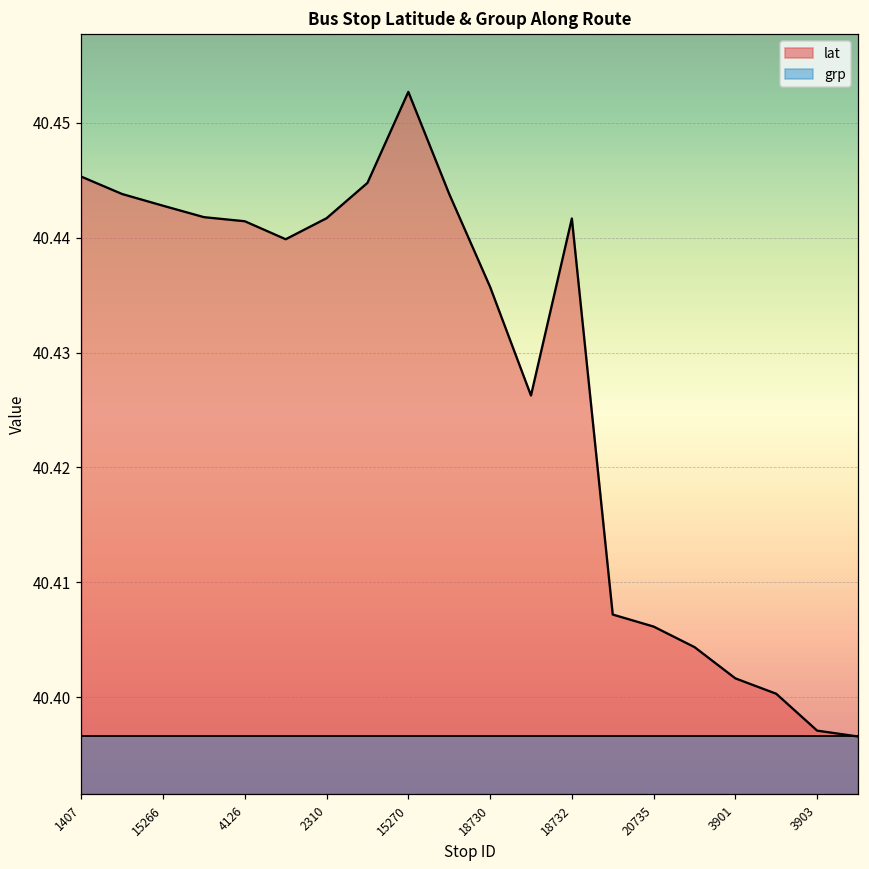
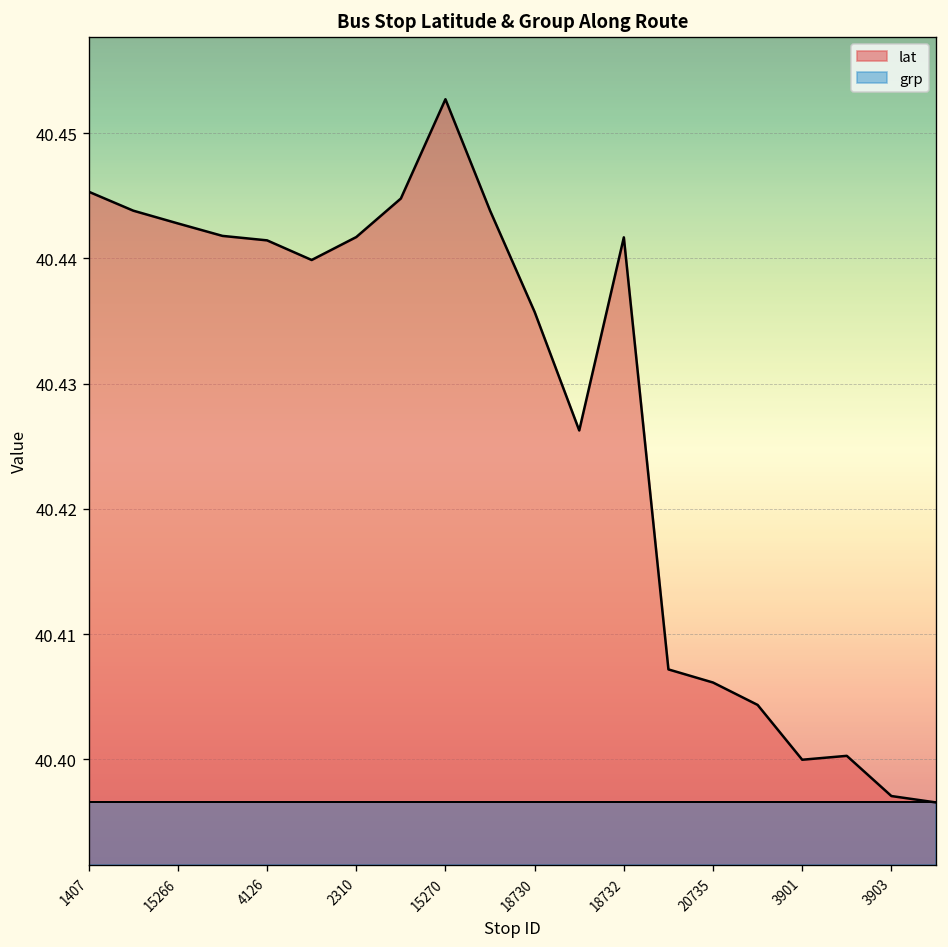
lat, 3901: 40.4016 -> 40.4000
